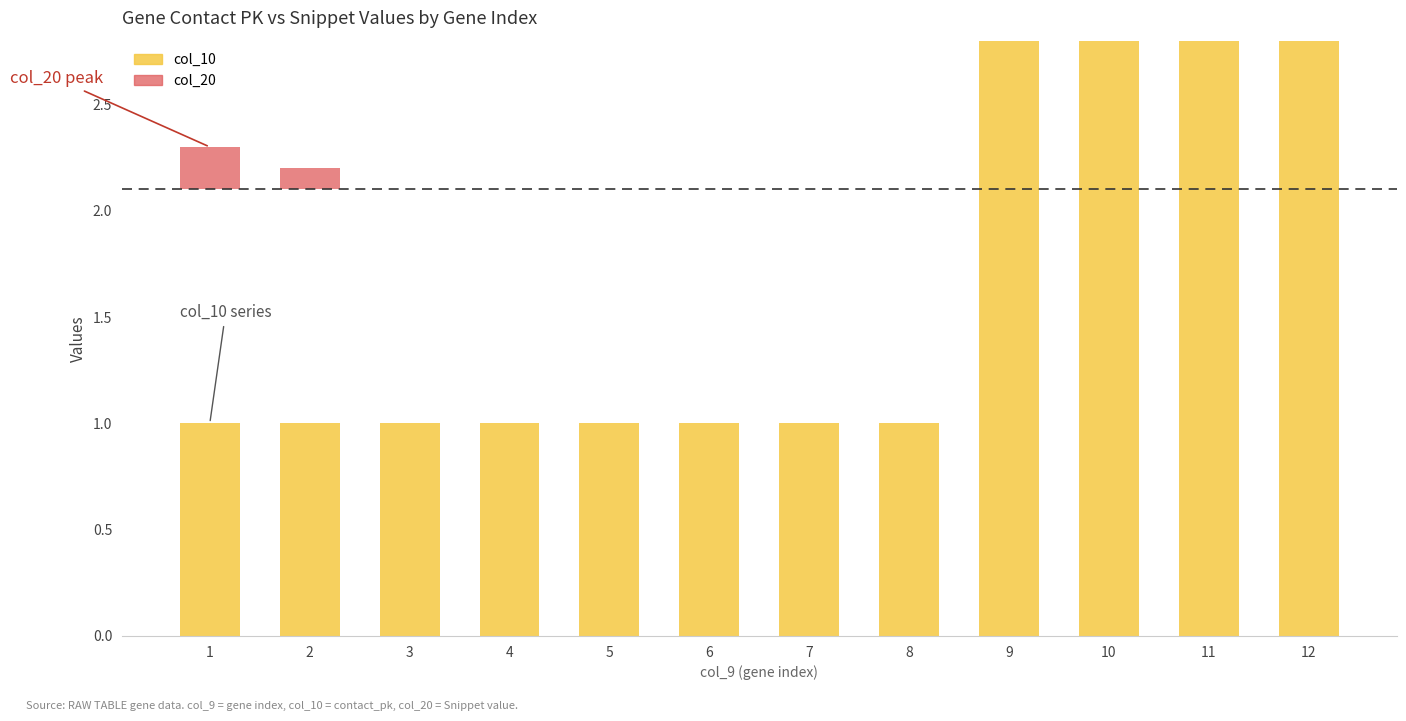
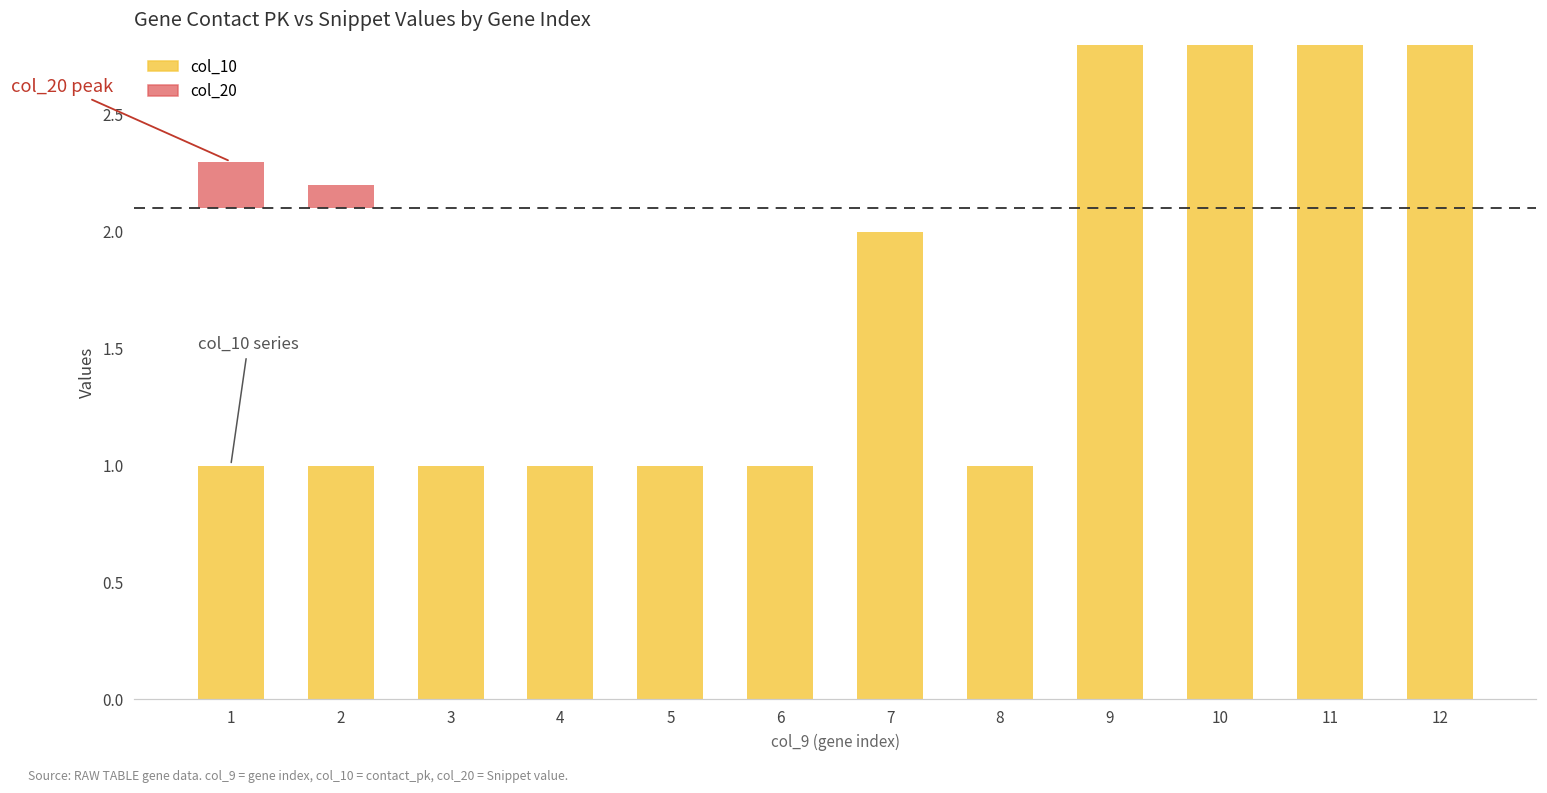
col_10, 7: 1 -> 2
